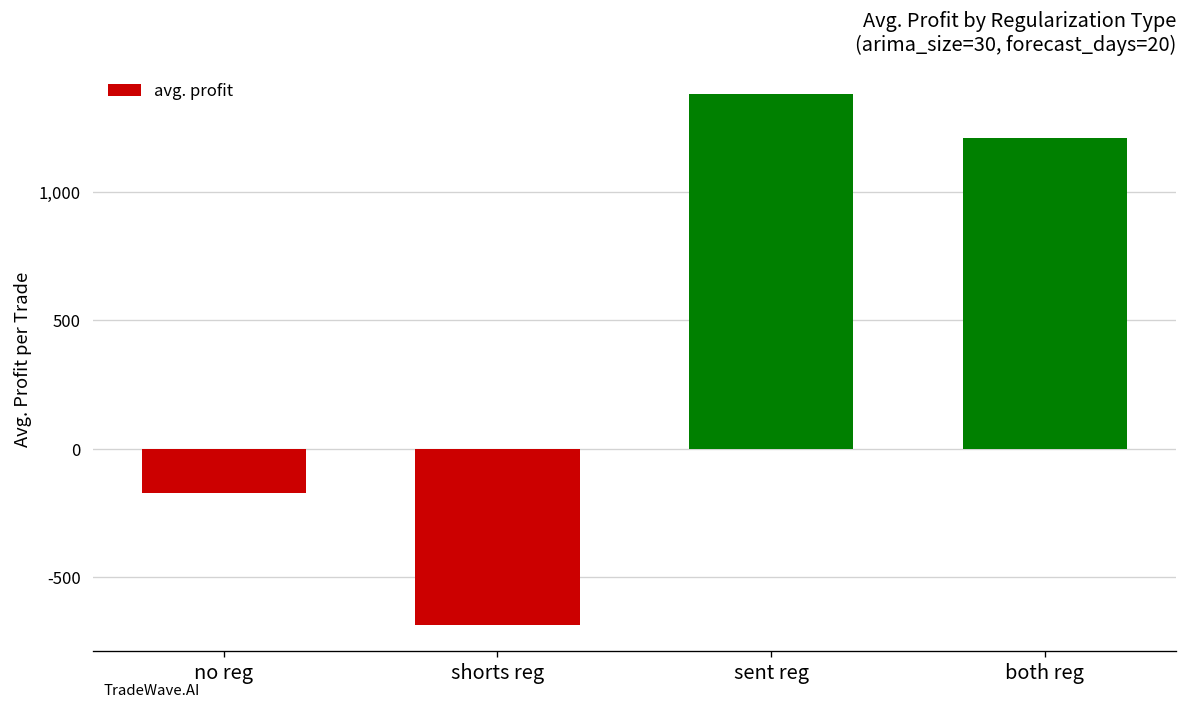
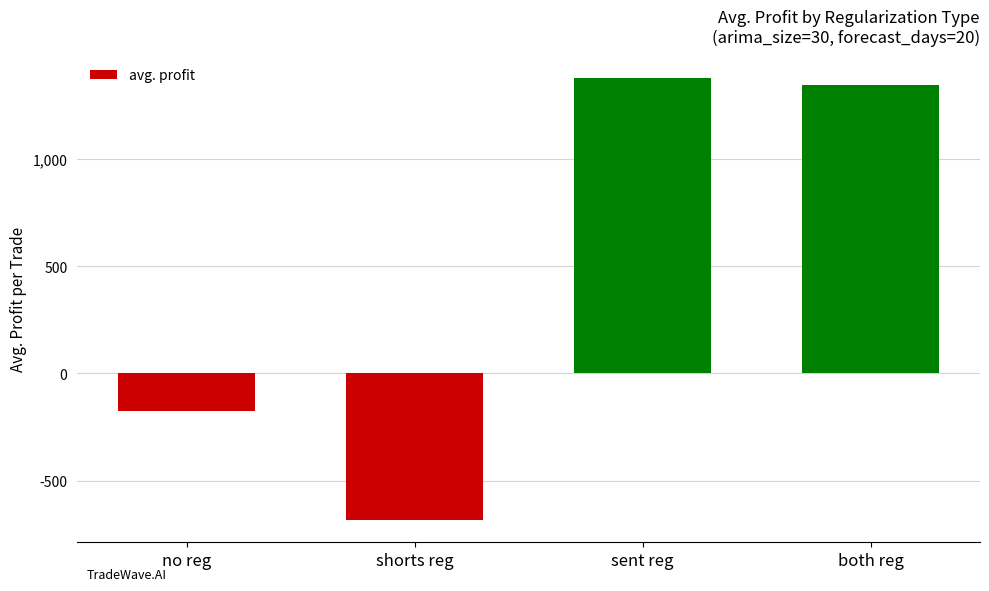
both reg: 1,210 -> 1,350
